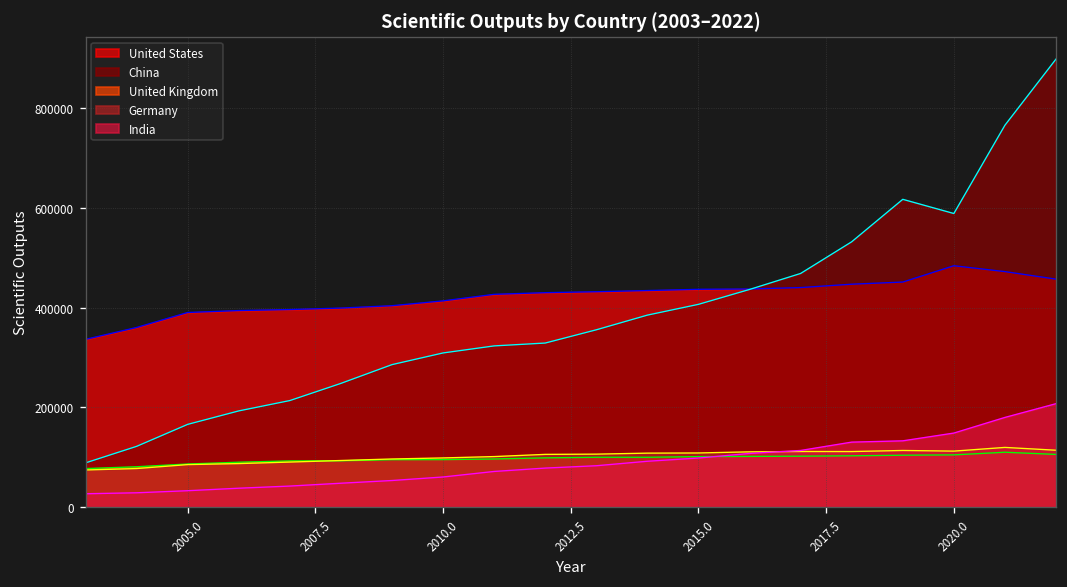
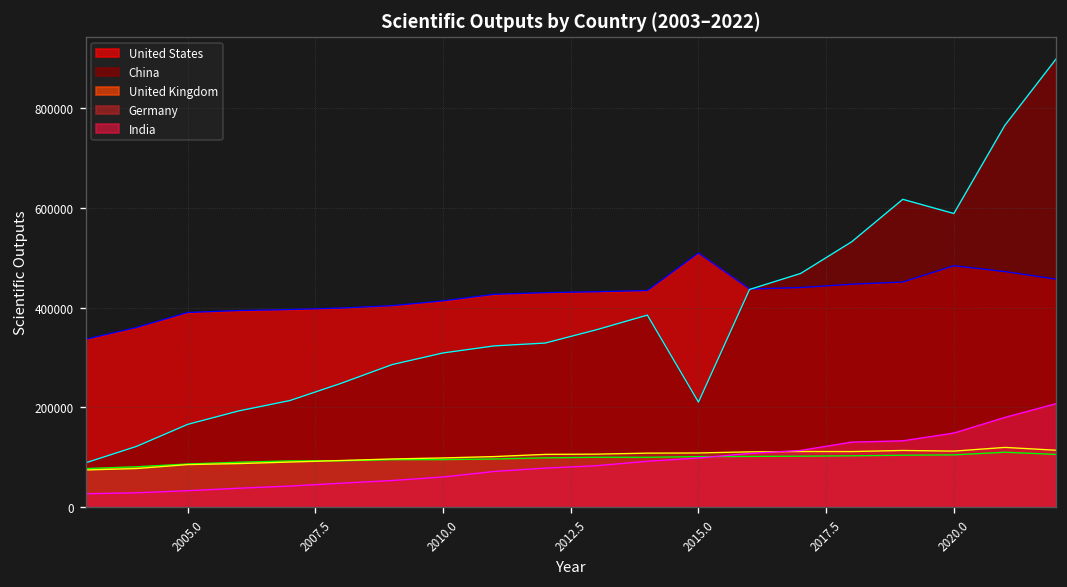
United States, 2015.0: 440000 -> 510000
China, 2015.0: 410000 -> 210000
